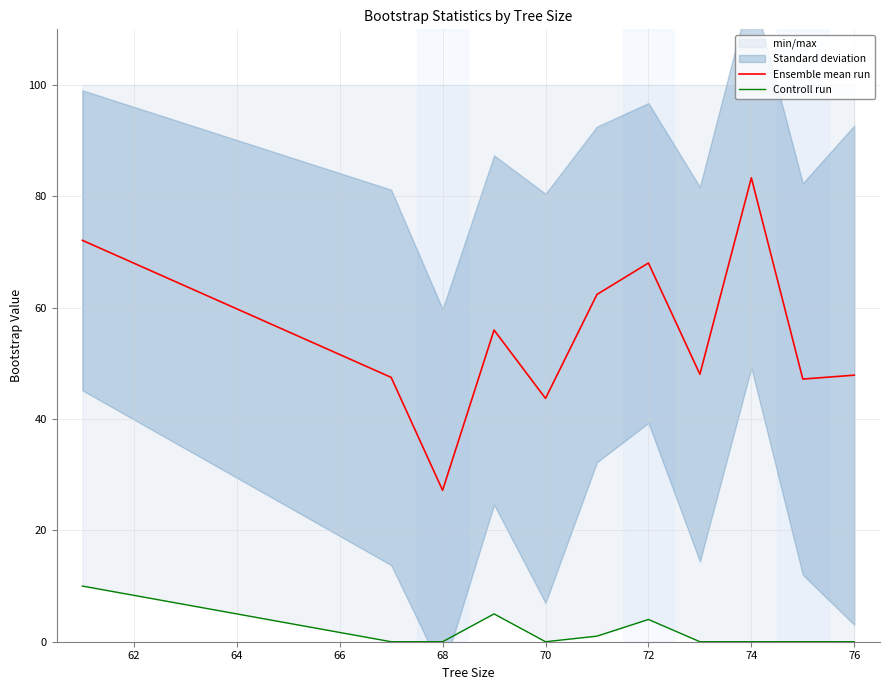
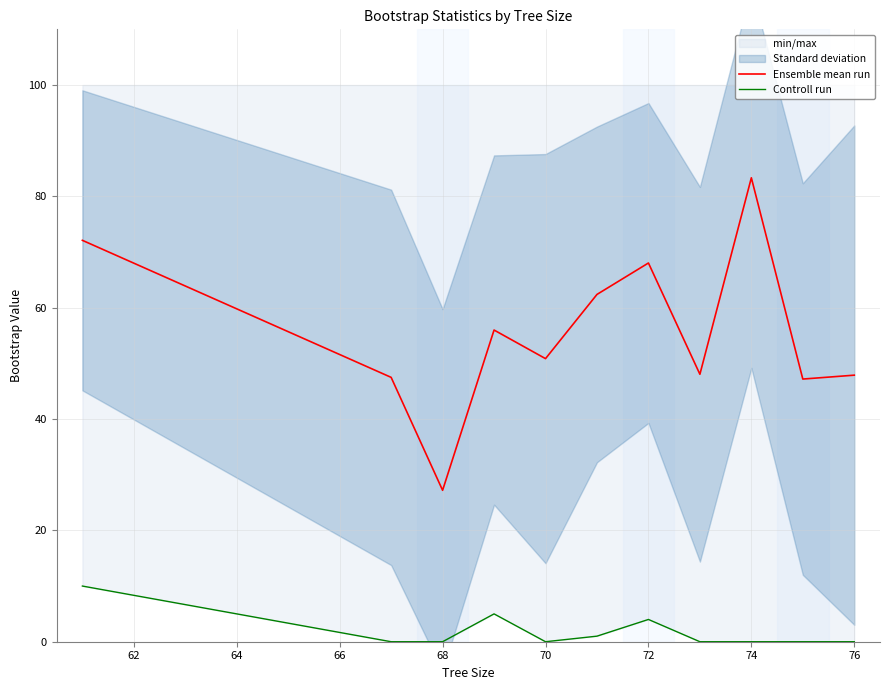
Ensemble mean run, 70: 44 -> 51
